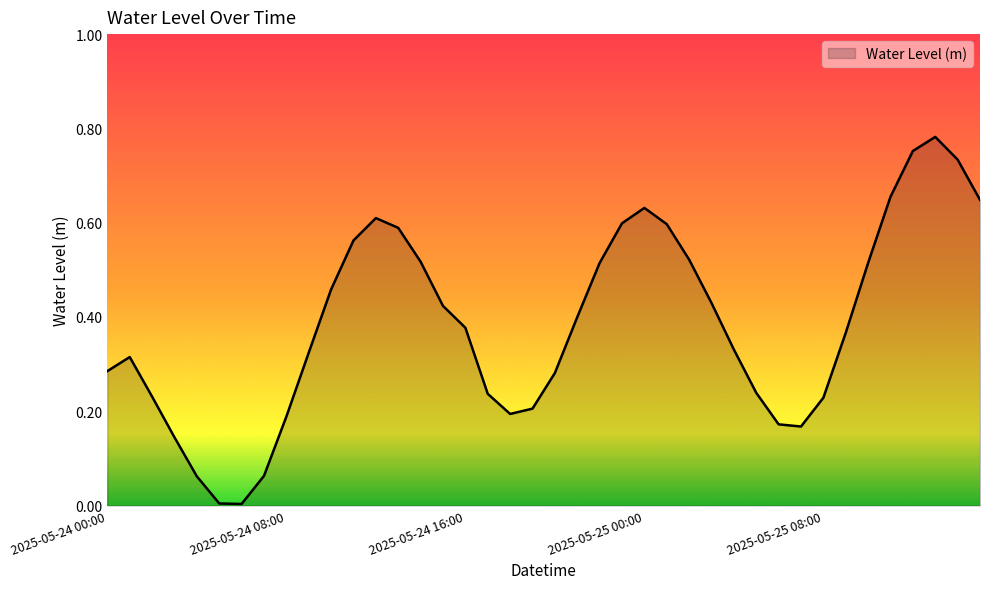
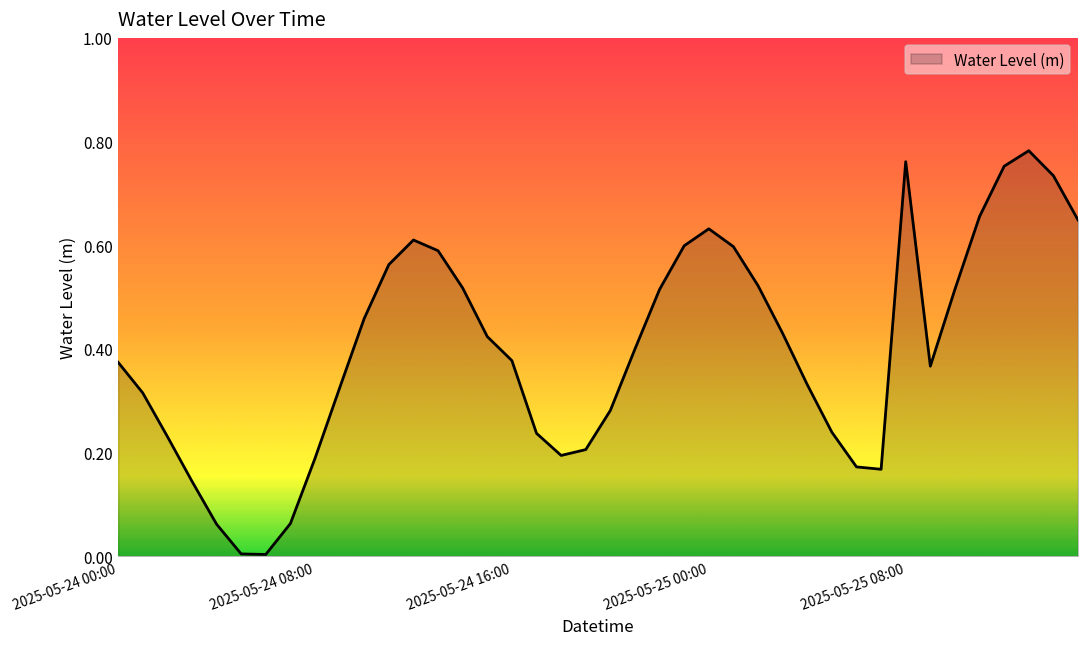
2025-05-24 00:00: 0.29 -> 0.37
2025-05-25 08:00: 0.23 -> 0.76
